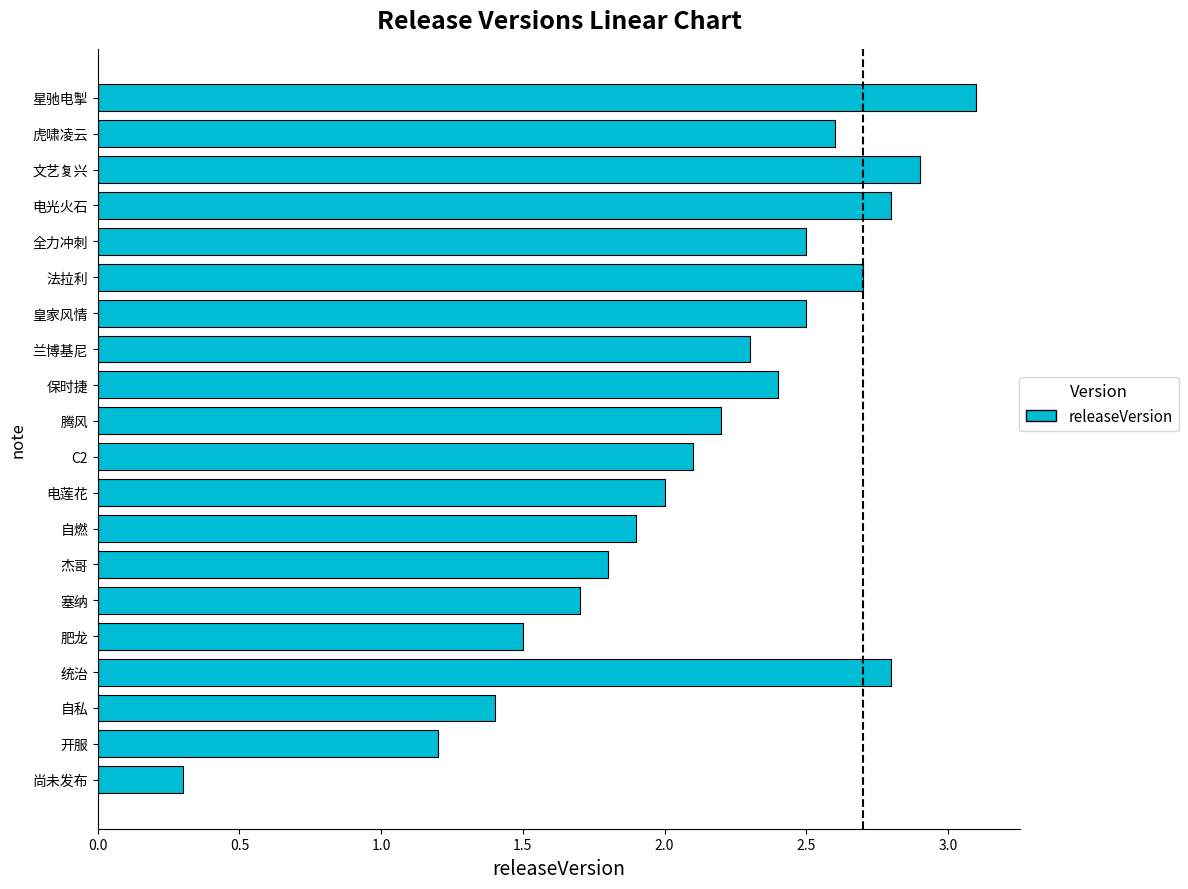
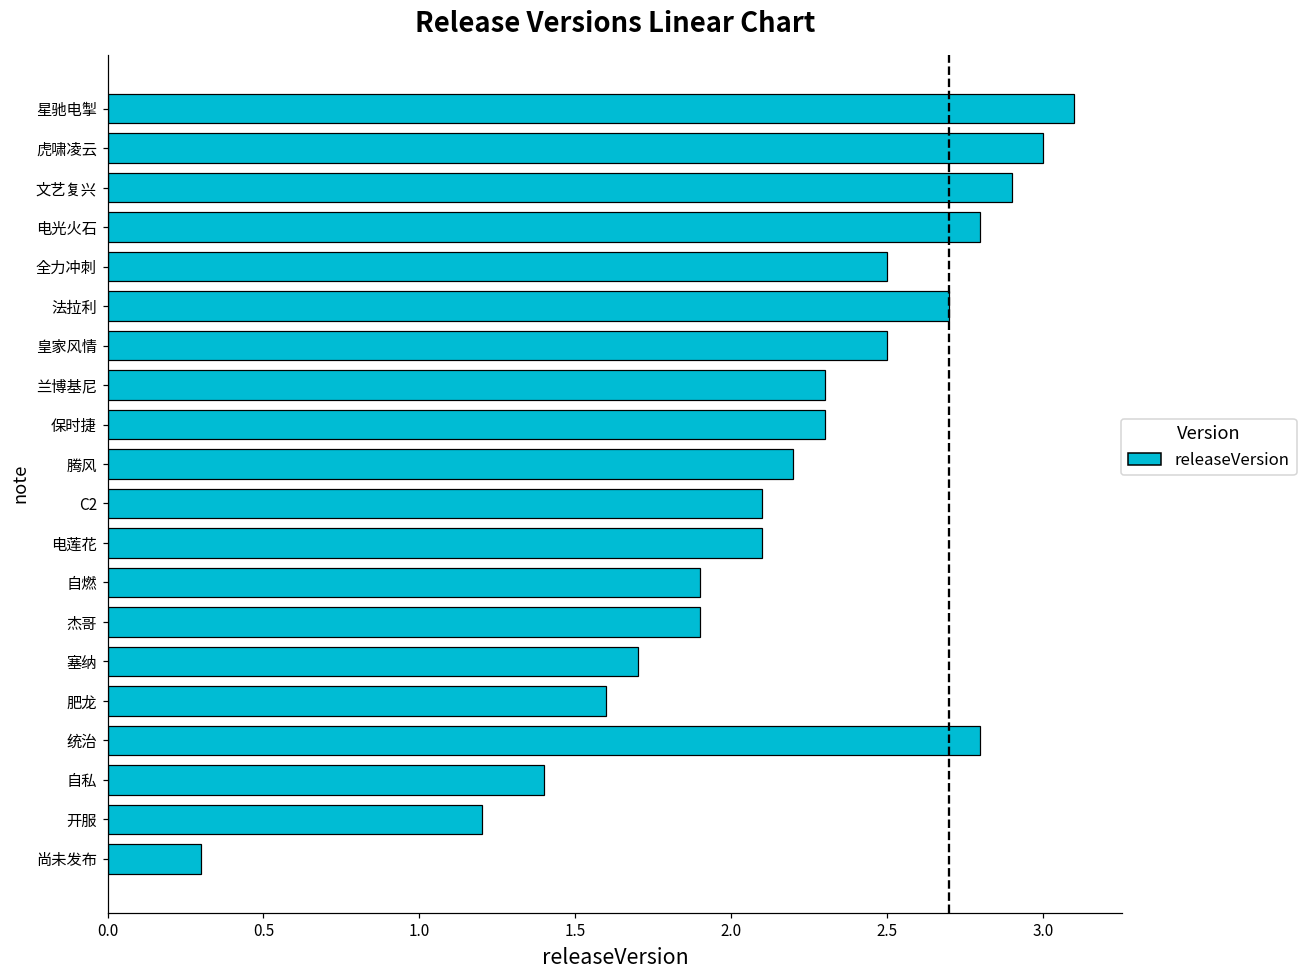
虎啸凌云: 2.6 -> 3.0
保时捷: 2.4 -> 2.3
电莲花: 2.0 -> 2.1
杰哥: 1.8 -> 1.9
肥龙: 1.5 -> 1.6
